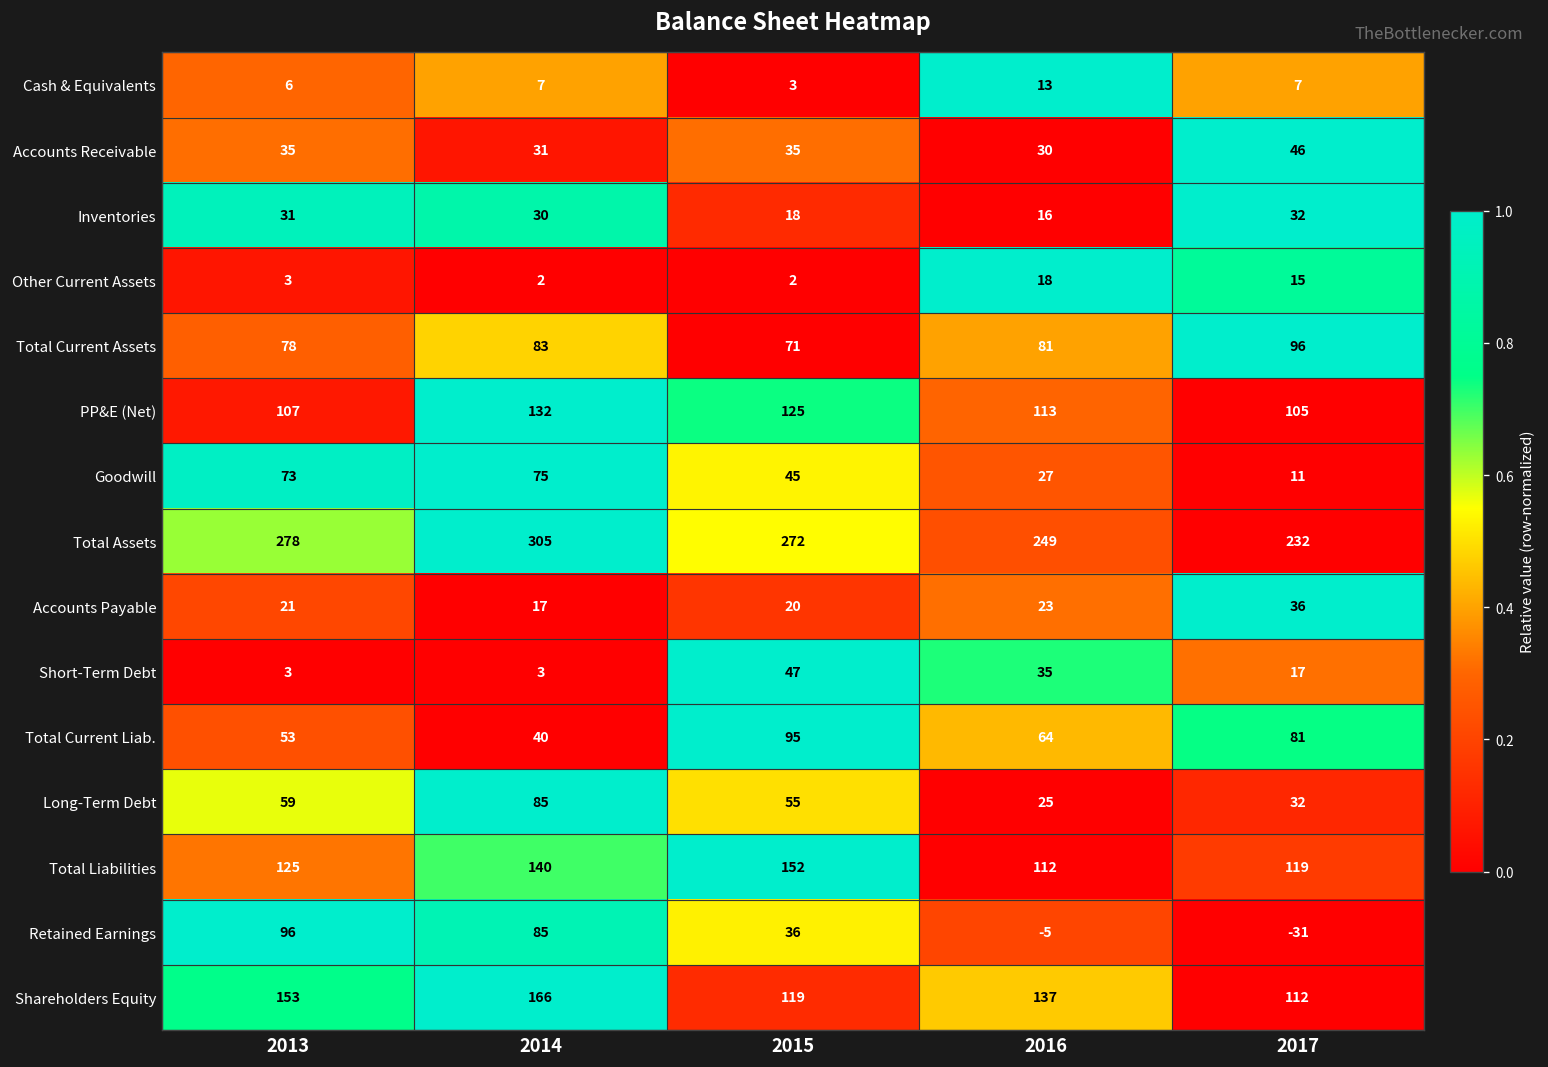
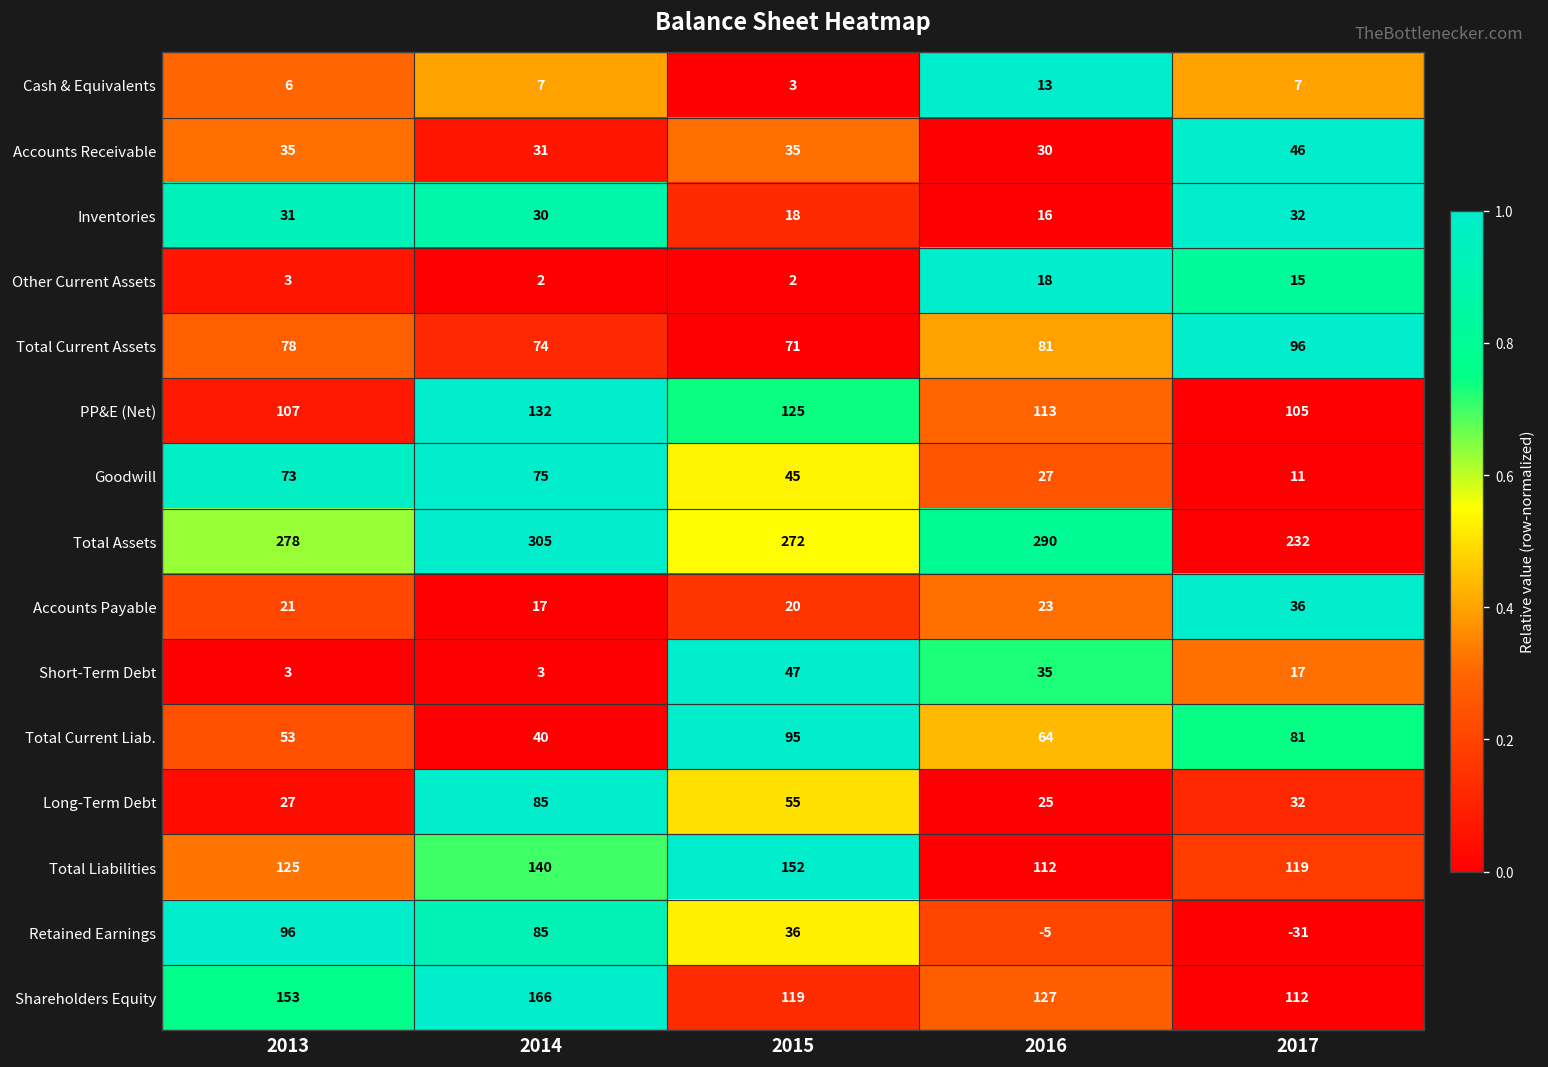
Total Current Assets, 2014: 83 -> 74
Total Assets, 2016: 249 -> 290
Long-Term Debt, 2013: 59 -> 27
Shareholders Equity, 2016: 137 -> 127
